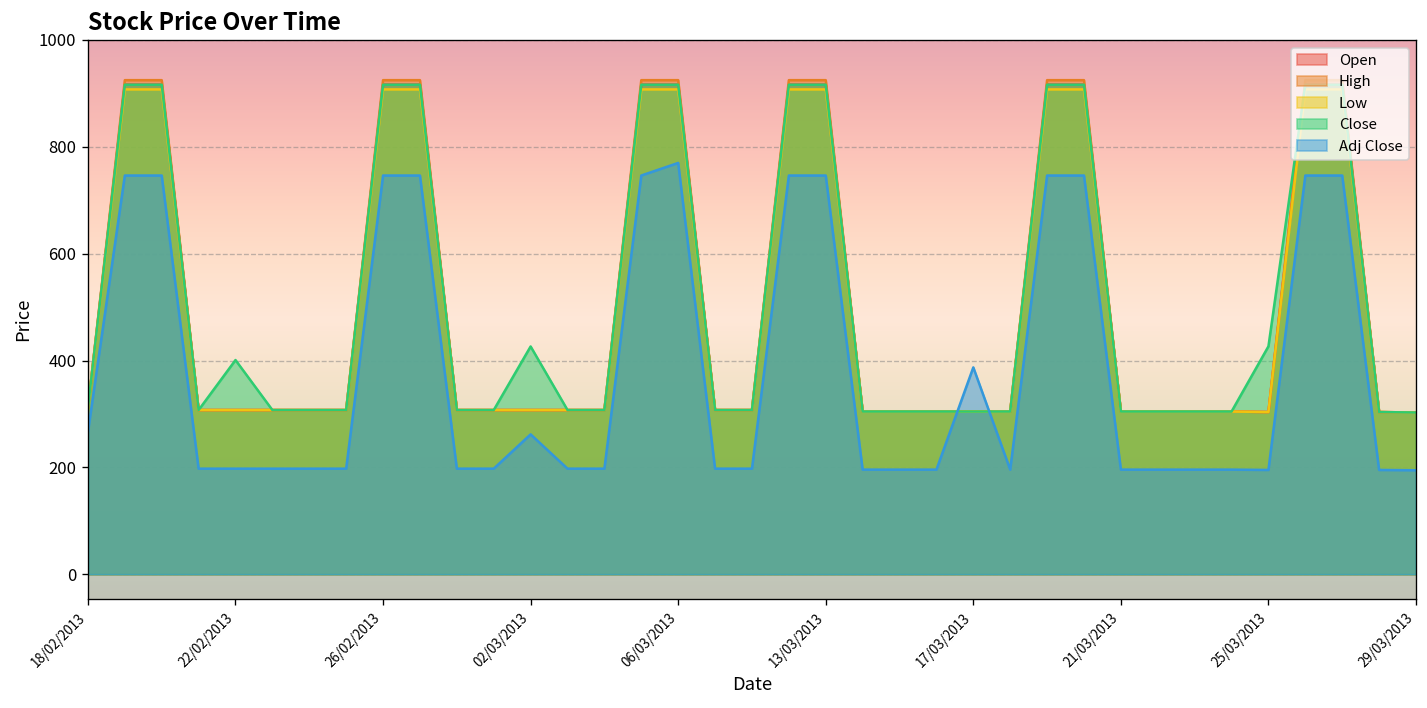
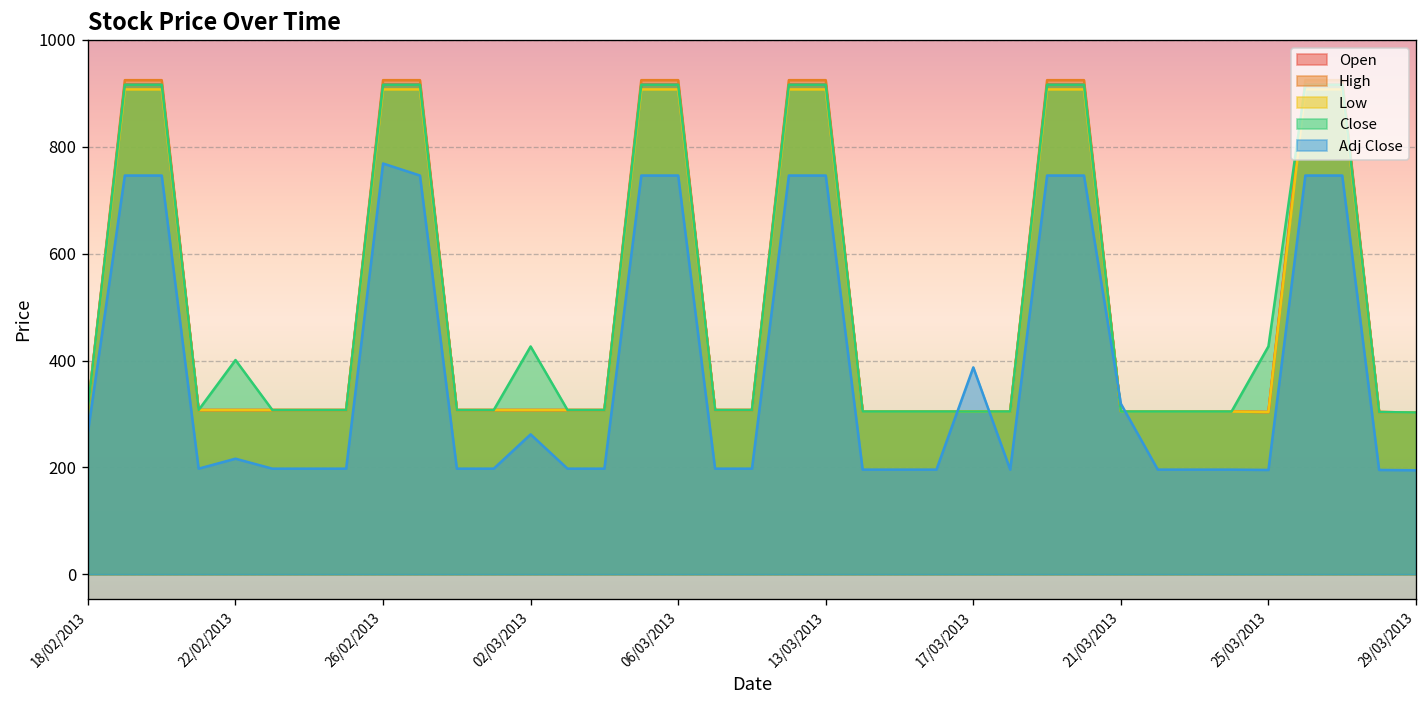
Adj Close, 22/02/2013: 200 -> 220
Adj Close, 26/02/2013: 750 -> 770
Adj Close, 06/03/2013: 770 -> 750
Adj Close, 21/03/2013: 200 -> 320
